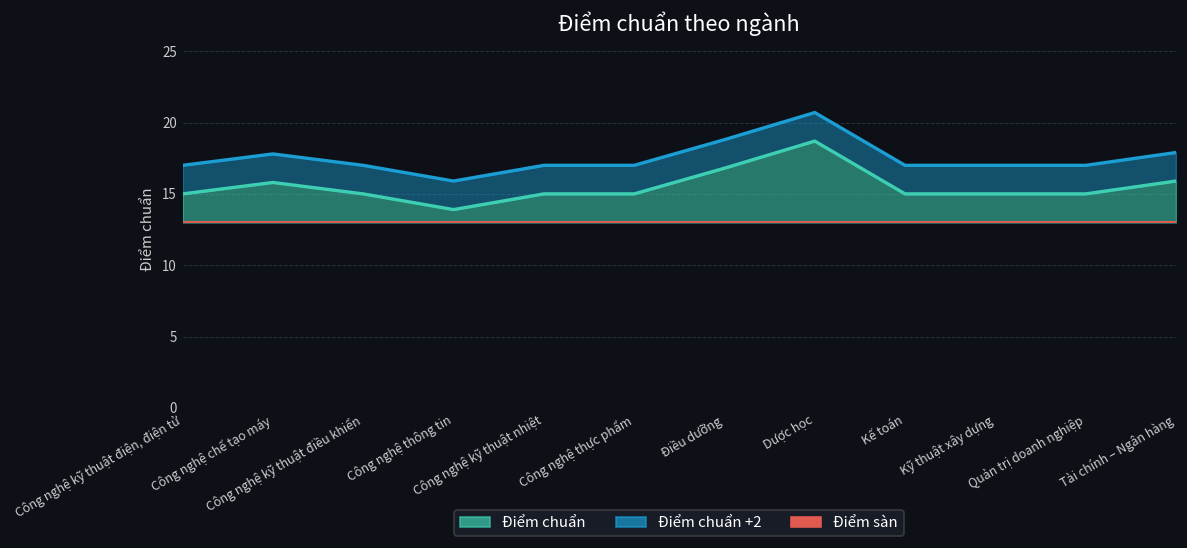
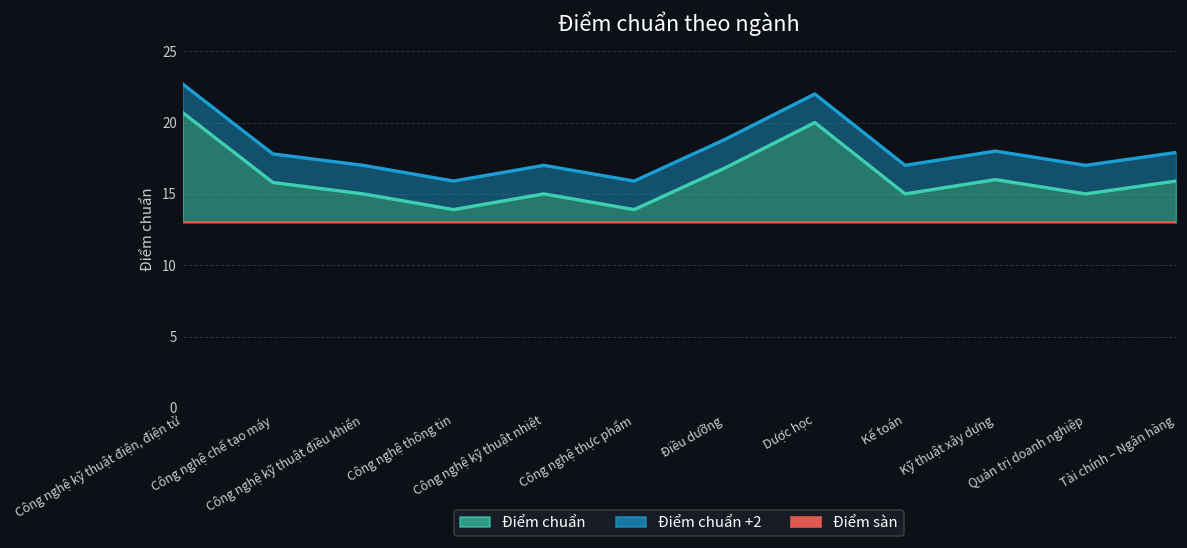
Điểm chuẩn, Công nghệ kỹ thuật điện, điện tử: 15.0 -> 20.7
Điểm chuẩn, Công nghệ thực phẩm: 15.0 -> 13.9
Điểm chuẩn, Dược học: 18.7 -> 20.0
Điểm chuẩn, Kỹ thuật xây dựng: 15 -> 16
